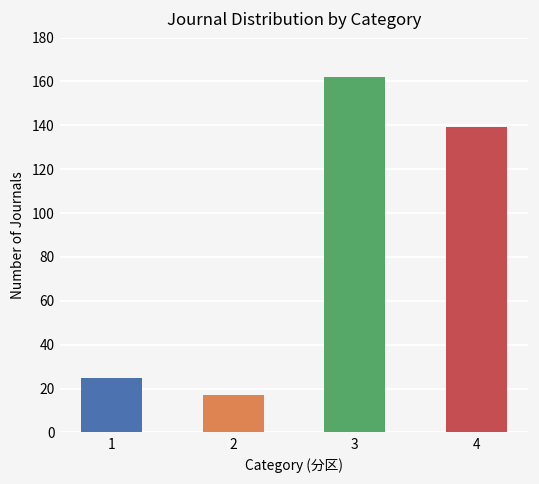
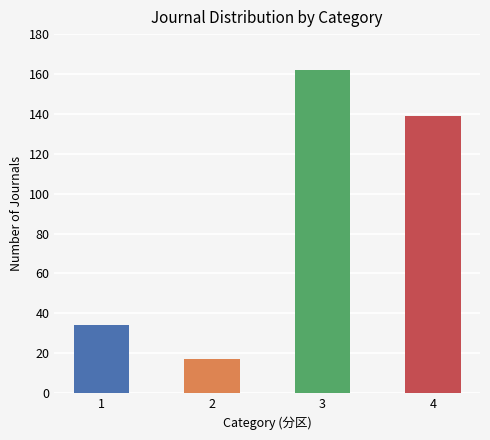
1: 25 -> 34
